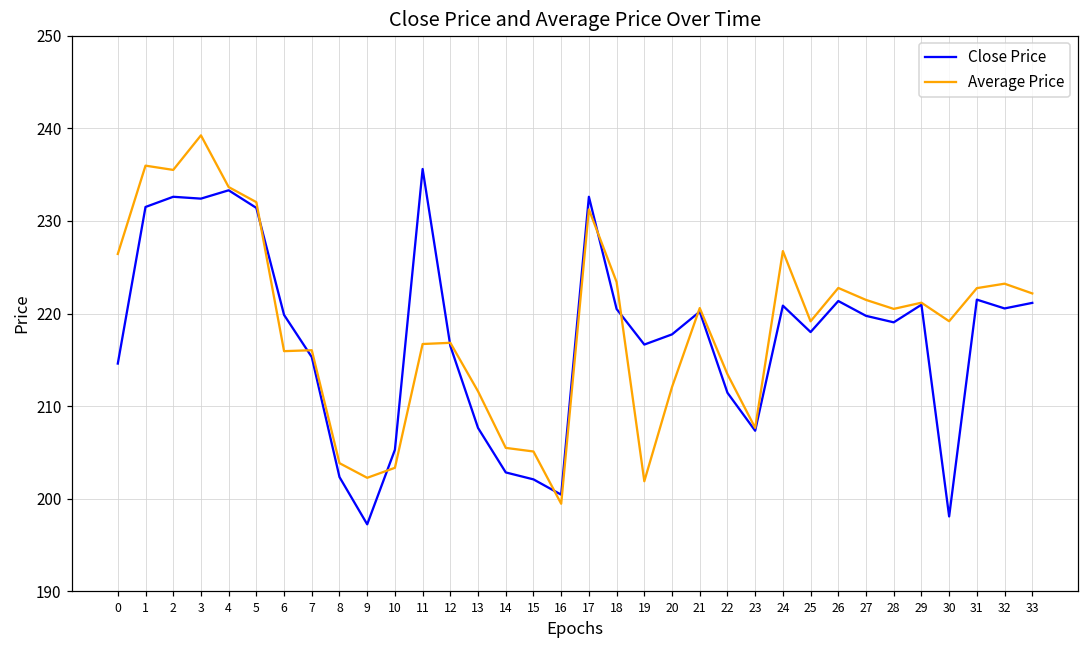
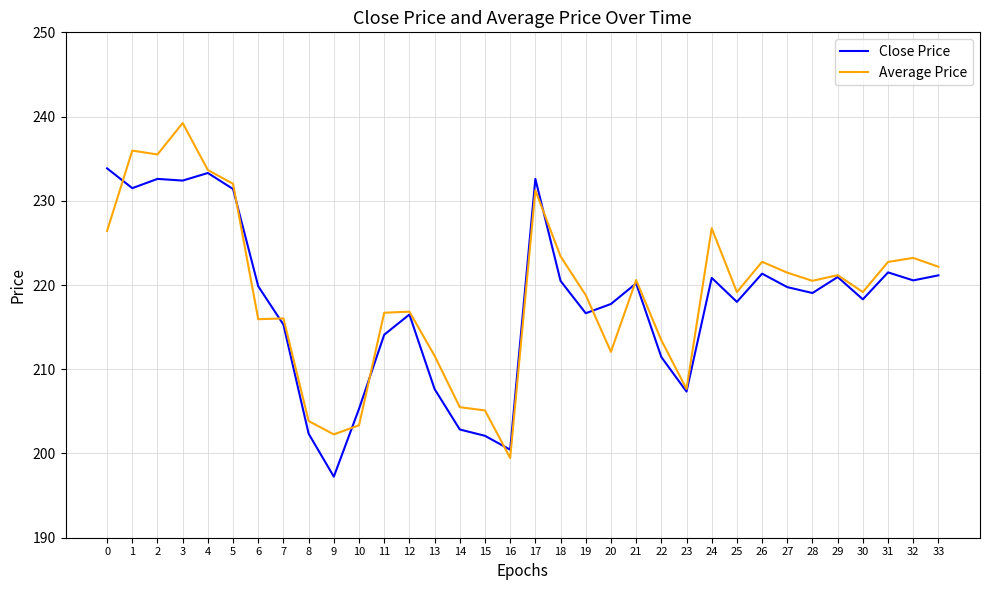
Close Price, 0: 215 -> 234
Close Price, 11: 236 -> 214
Average Price, 19: 202 -> 219
Close Price, 30: 198 -> 218
